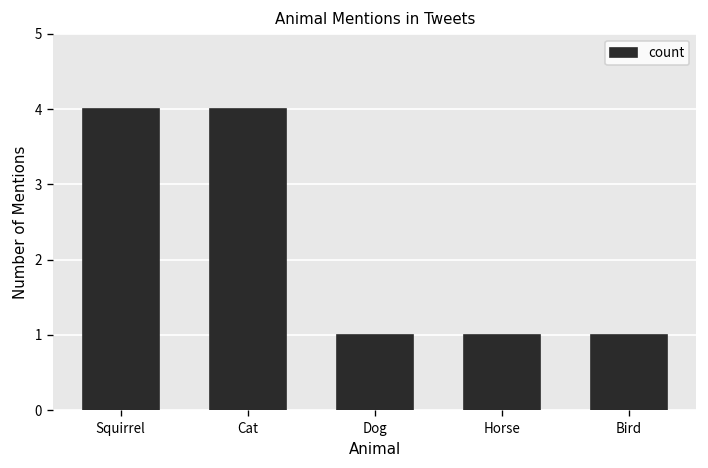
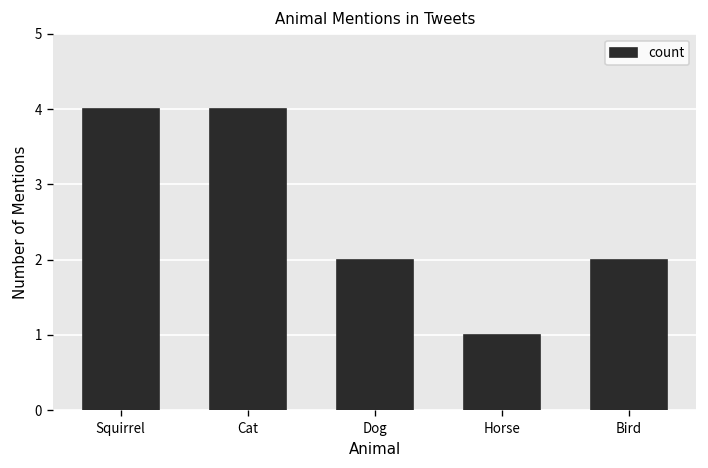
Dog: 1 -> 2
Bird: 1 -> 2
